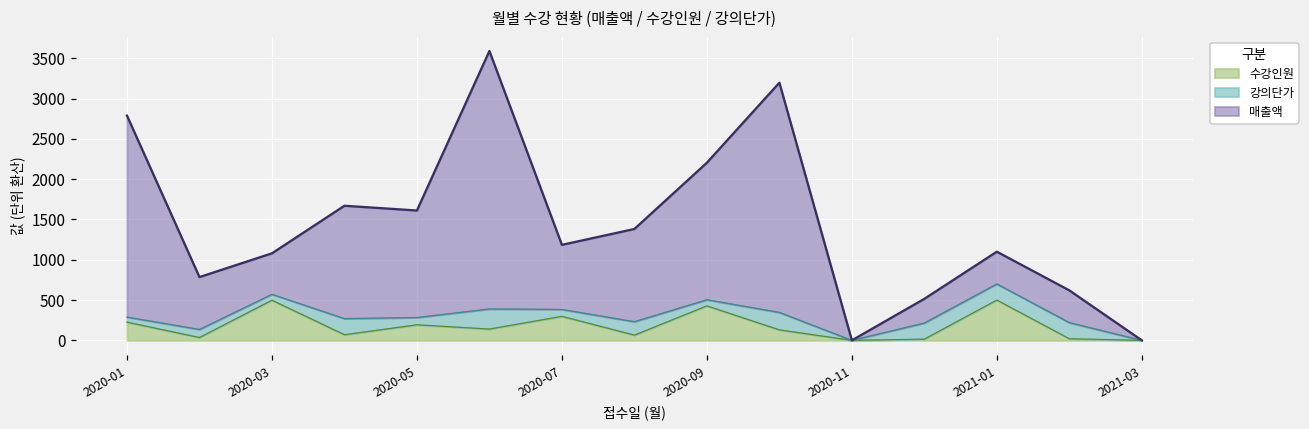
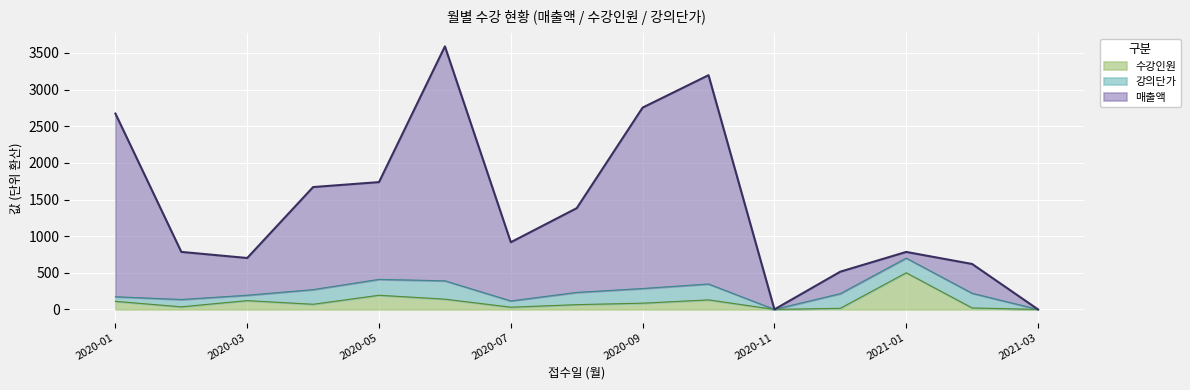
수강인원, 2020-01: 200 -> 100
수강인원, 2020-03: 500 -> 100
강의단가, 2020-05: 100 -> 200
수강인원, 2020-07: 300 -> 0
수강인원, 2020-09: 400 -> 100
강의단가, 2020-09: 100 -> 200
매출액, 2020-09: 1700 -> 2500
매출액, 2021-01: 400 -> 100
